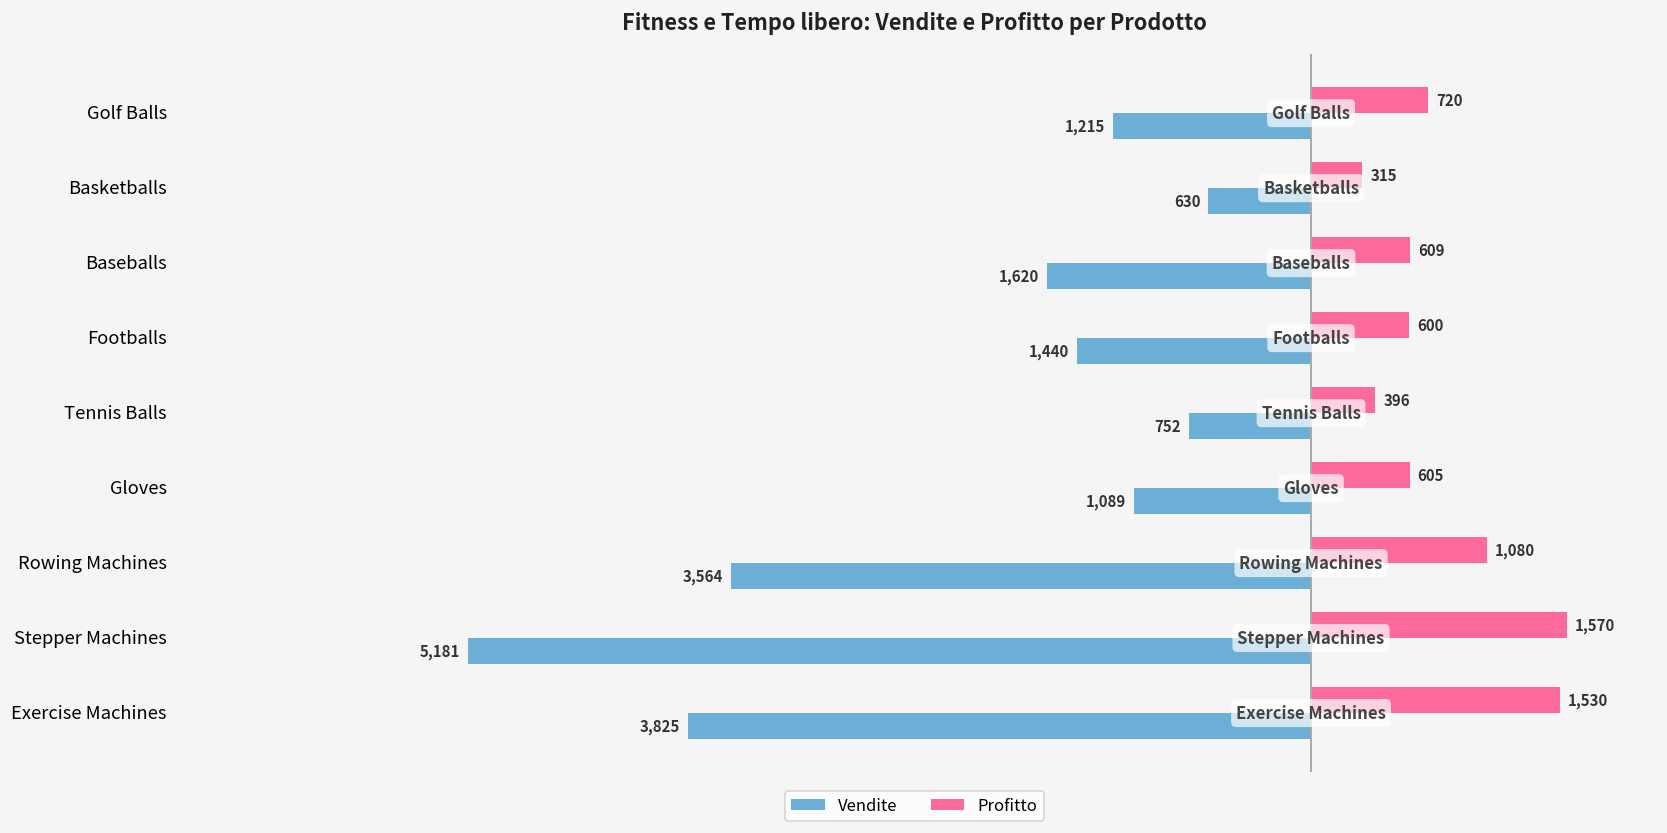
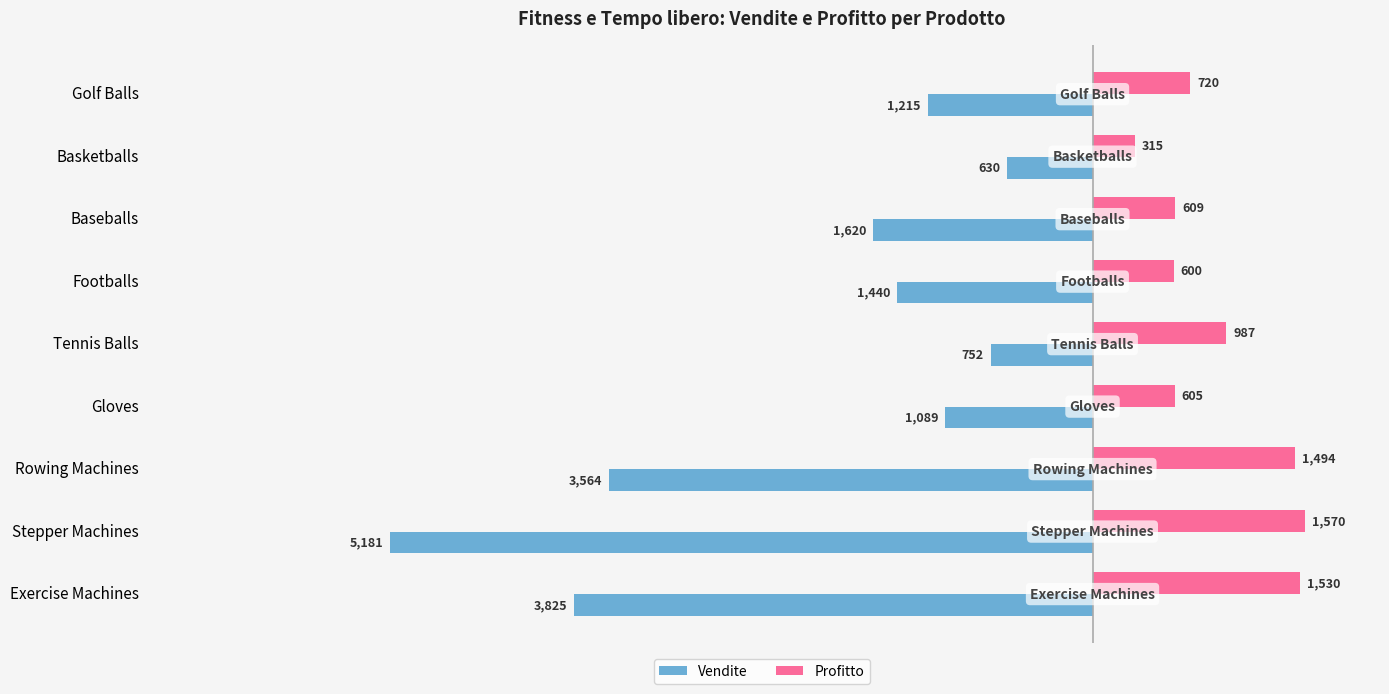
Profitto, Tennis Balls: 396 -> 987
Profitto, Rowing Machines: 1,080 -> 1,494
